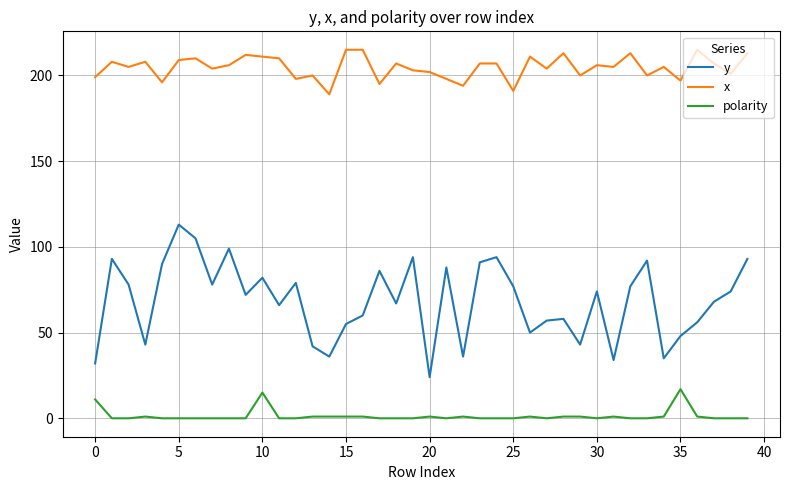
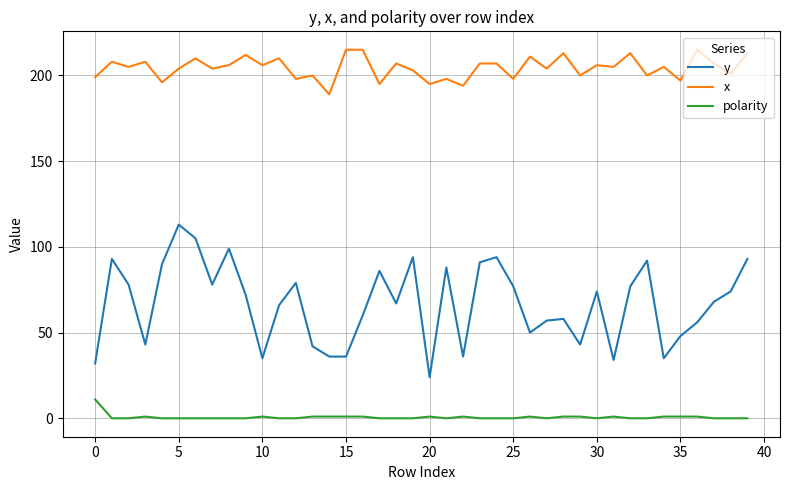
x, 5: 209 -> 204
y, 10: 82 -> 35
x, 10: 211 -> 206
polarity, 10: 15 -> 1
y, 15: 55 -> 36
x, 20: 202 -> 195
x, 25: 191 -> 198
polarity, 35: 17 -> 1
